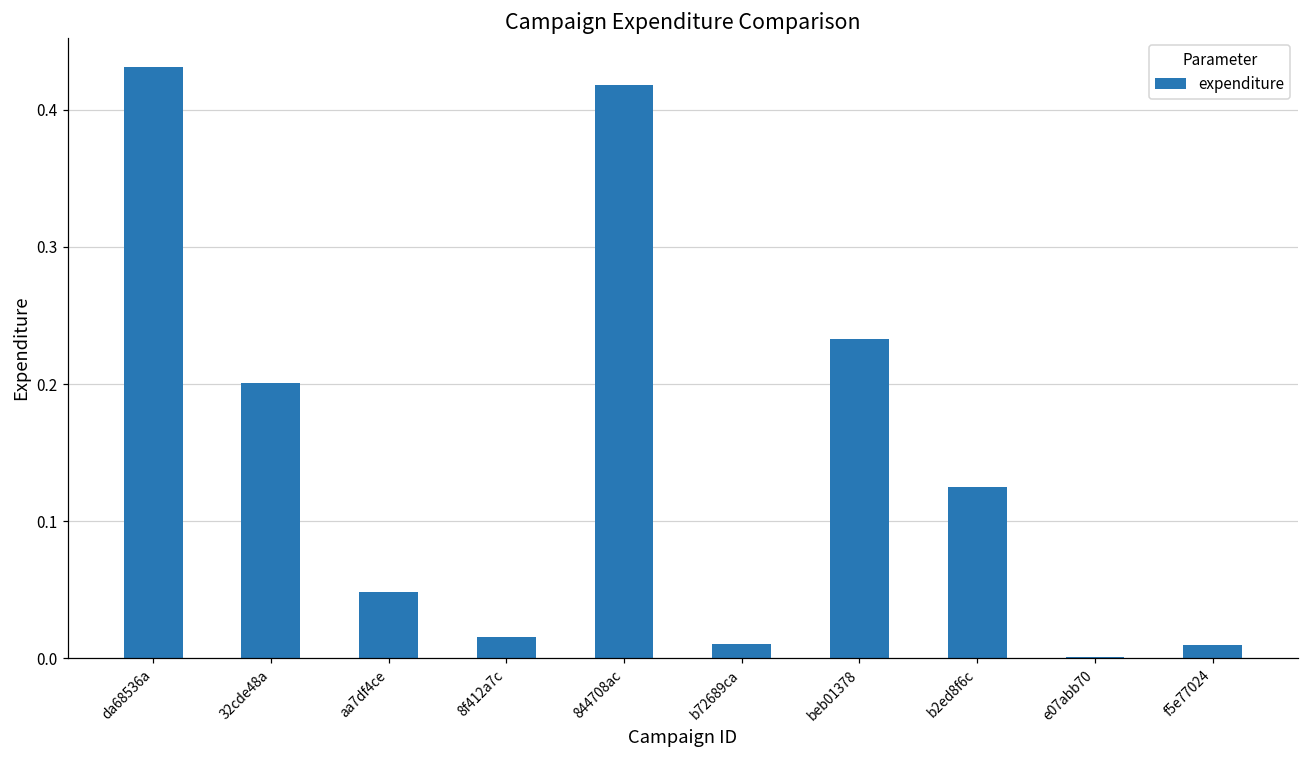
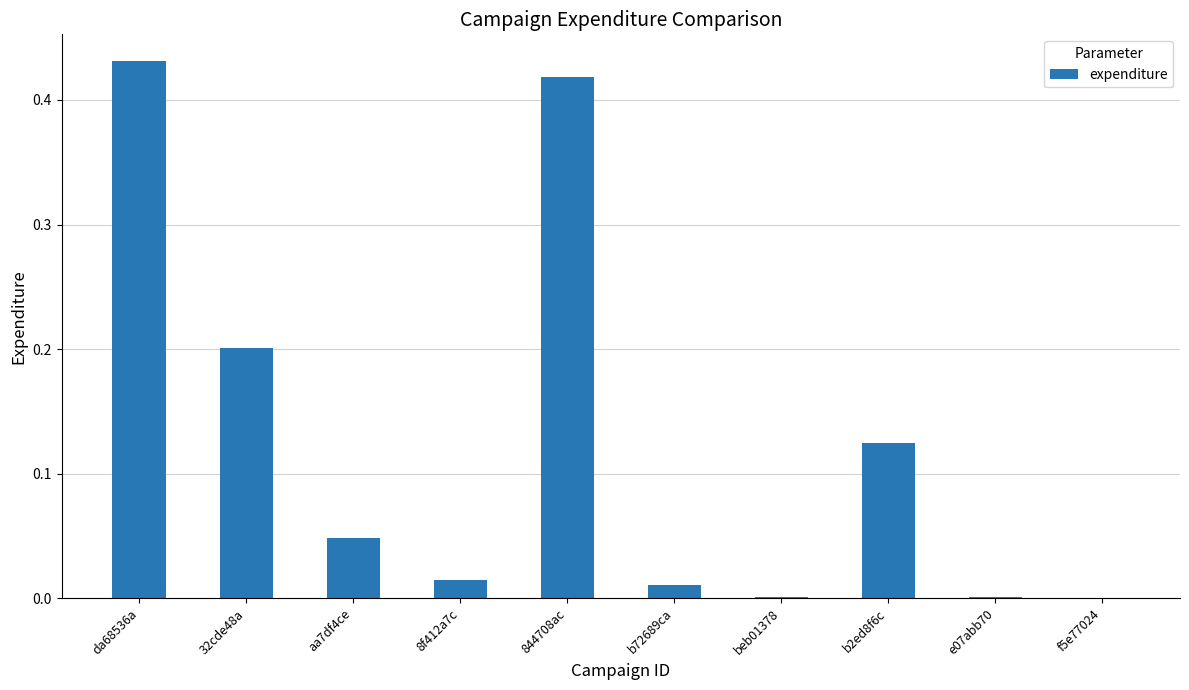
beb01378: 0.233 -> 0.001
f5e77024: 0.009 -> 0.000
